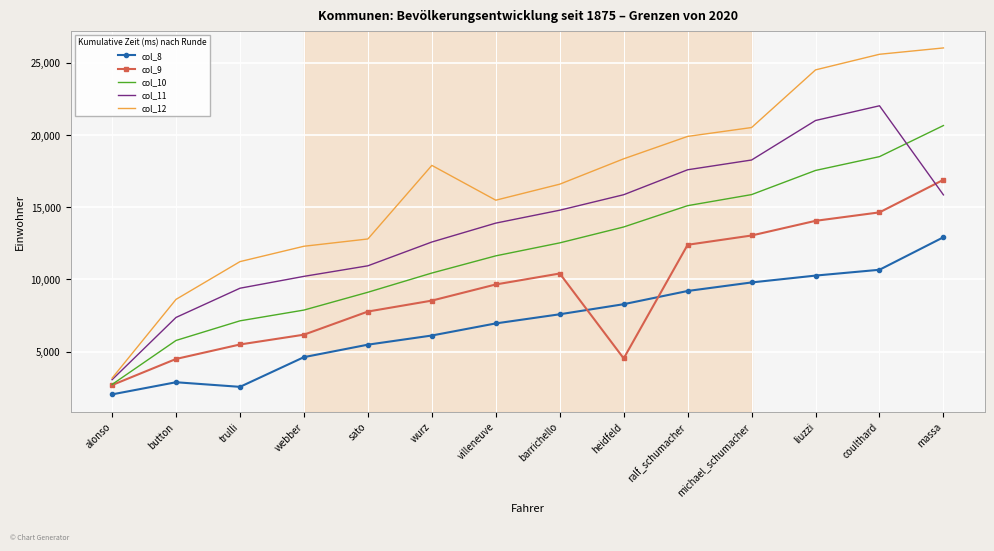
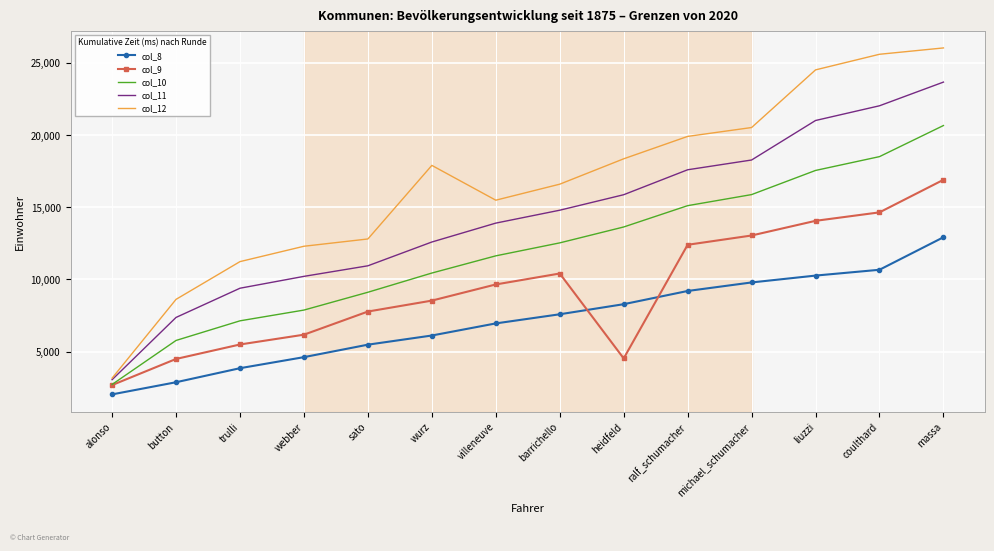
col_8, trulli: 2,600 -> 3,900
col_11, massa: 15,900 -> 23,700
